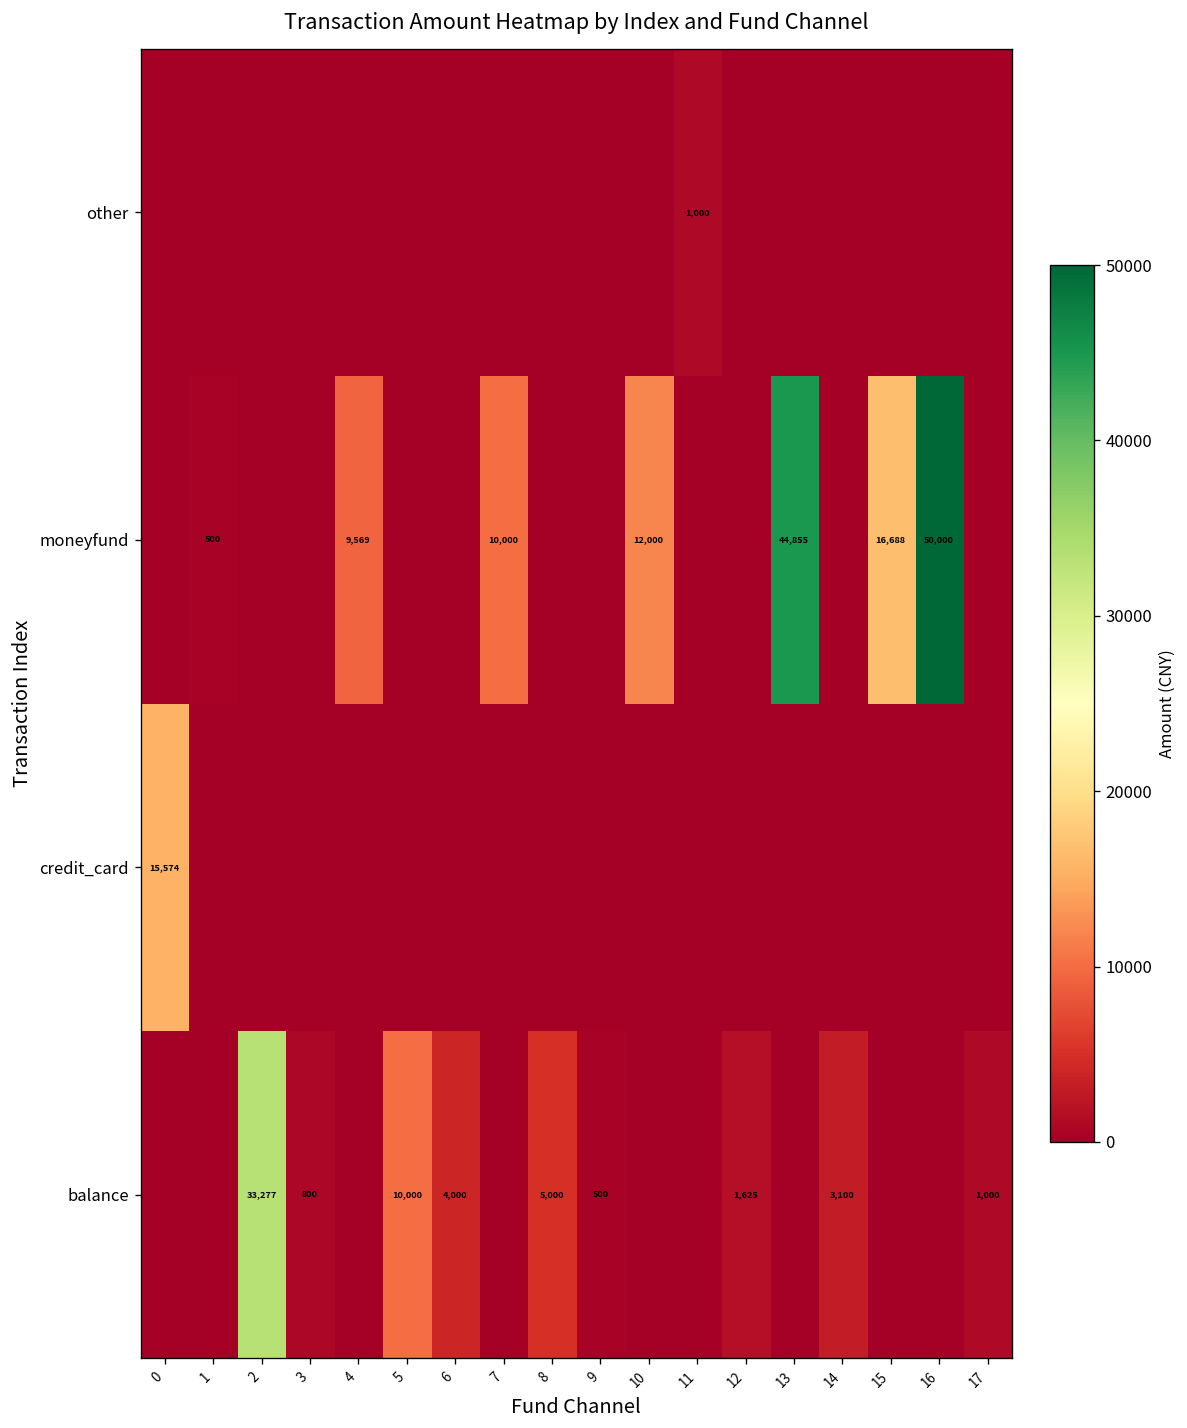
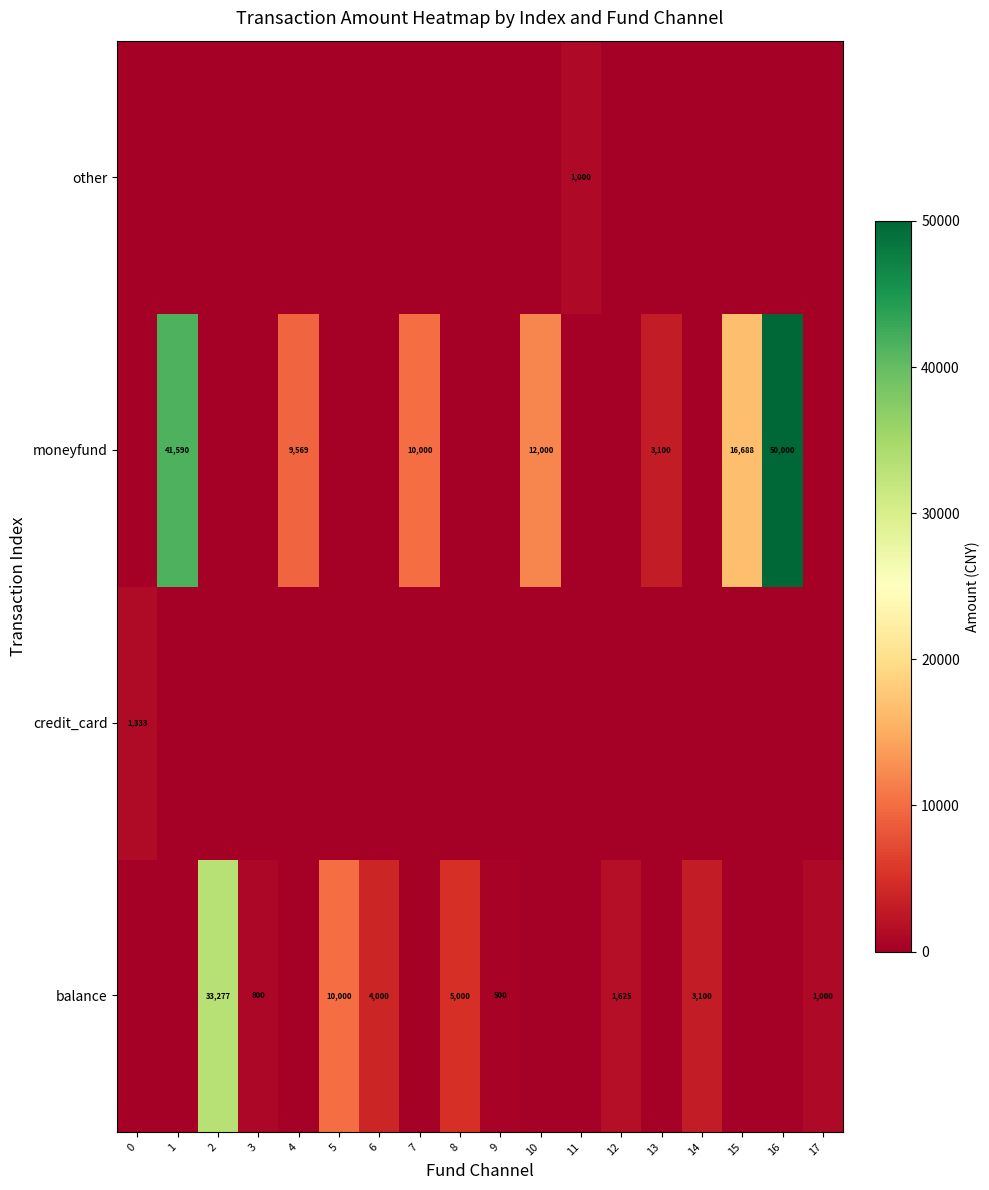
moneyfund, 1: 500 -> 41,590
moneyfund, 13: 44,855 -> 3,100
credit_card, 0: 15,574 -> 1,333
